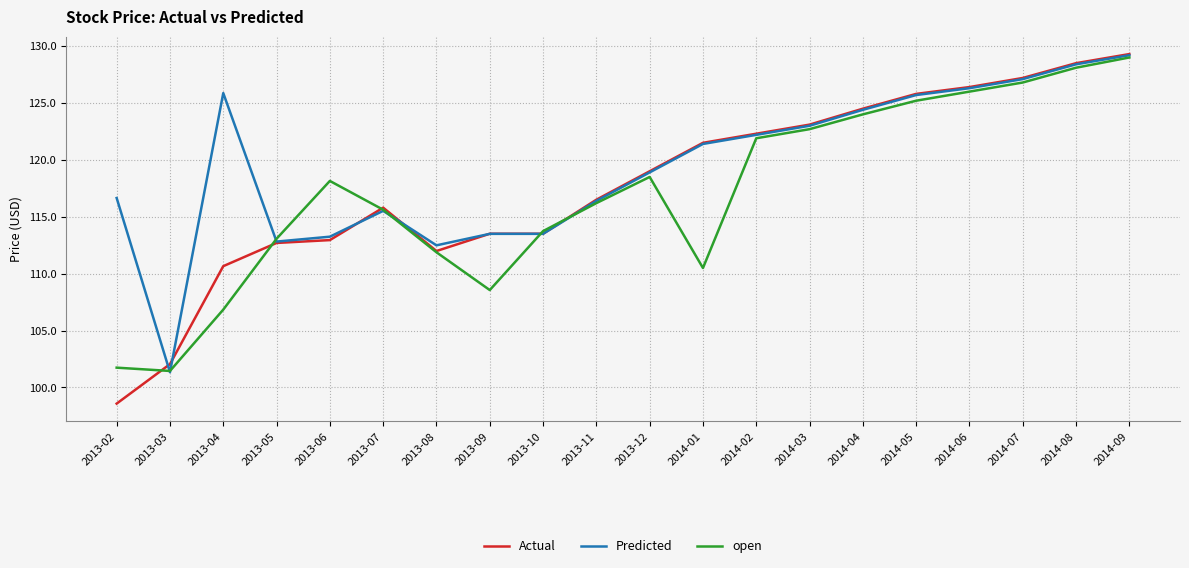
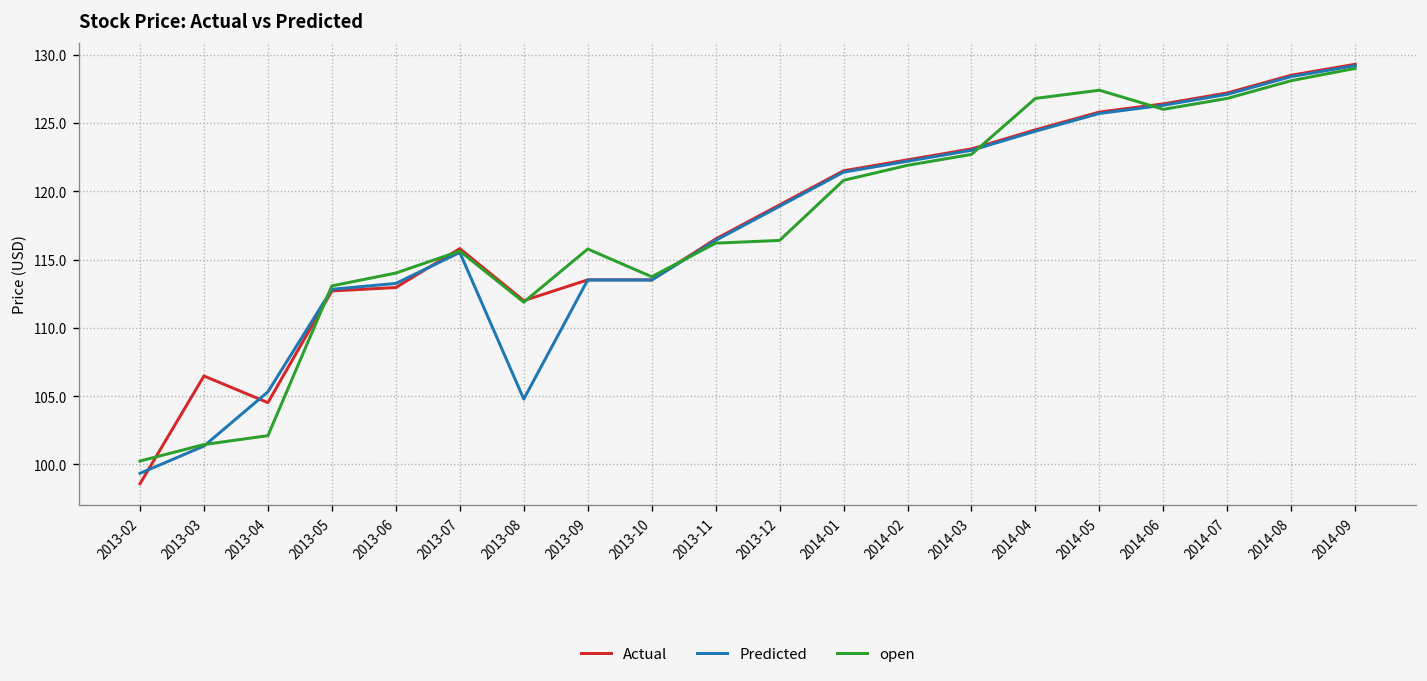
Predicted, 2013-02: 116.7 -> 99.3
open, 2013-02: 101.7 -> 100.2
Actual, 2013-03: 102.1 -> 106.5
Actual, 2013-04: 110.7 -> 104.5
Predicted, 2013-04: 125.9 -> 105.3
open, 2013-04: 106.8 -> 102.1
open, 2013-06: 118.2 -> 114.0
Predicted, 2013-08: 112.5 -> 104.8
open, 2013-09: 108.6 -> 115.8
open, 2013-12: 118.5 -> 116.4
open, 2014-01: 110.5 -> 120.8
open, 2014-04: 124.0 -> 126.8
open, 2014-05: 125.2 -> 127.4
